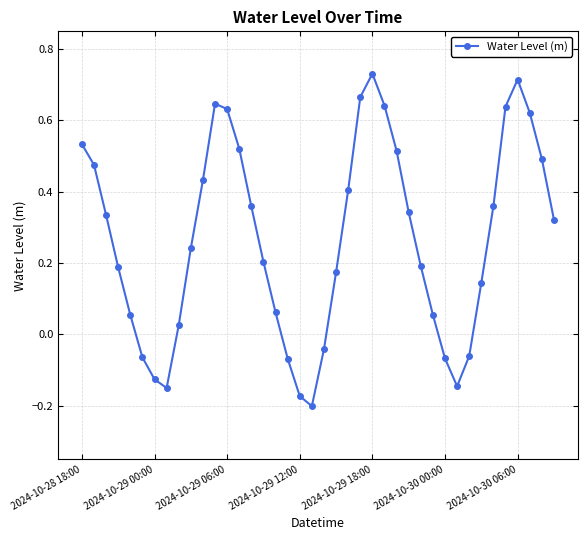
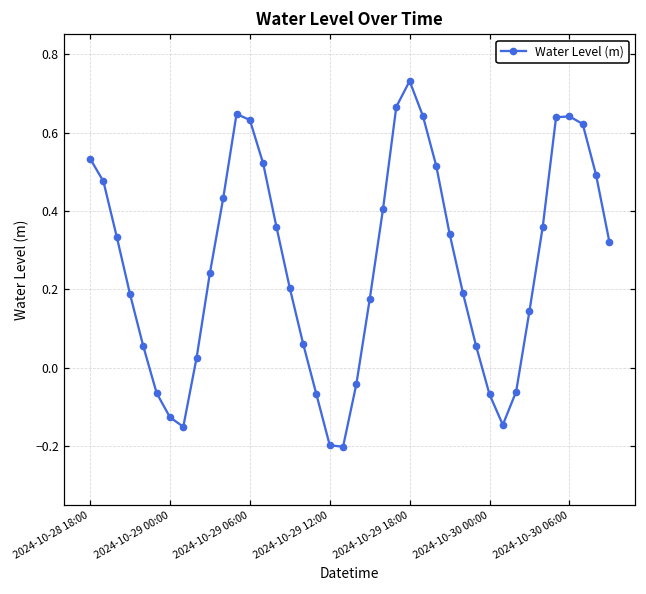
2024-10-29 12:00: -0.17 -> -0.20
2024-10-30 06:00: 0.71 -> 0.64
